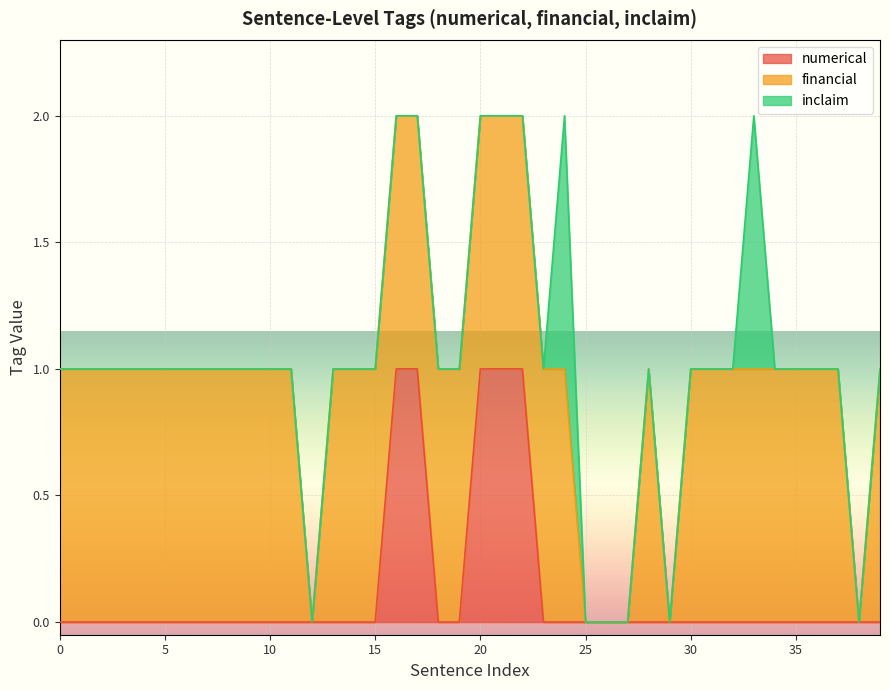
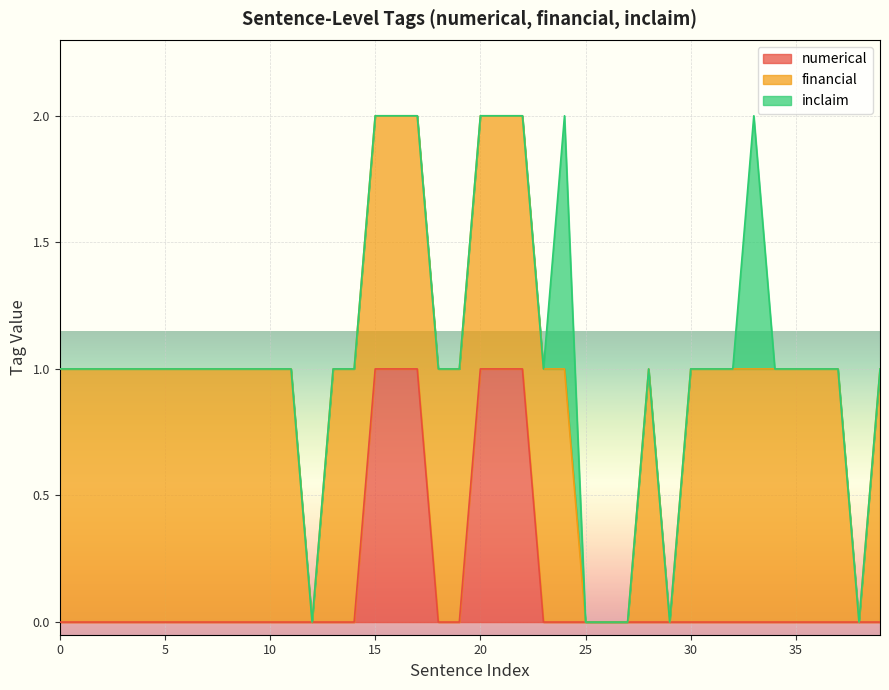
numerical, 15: 0 -> 1
